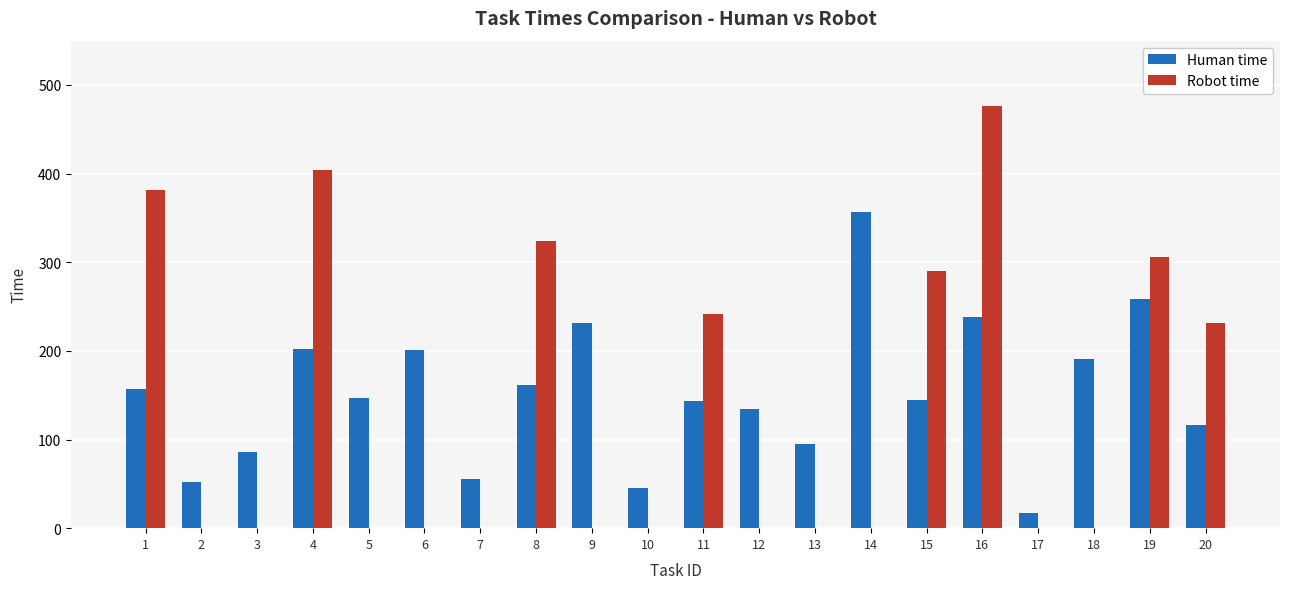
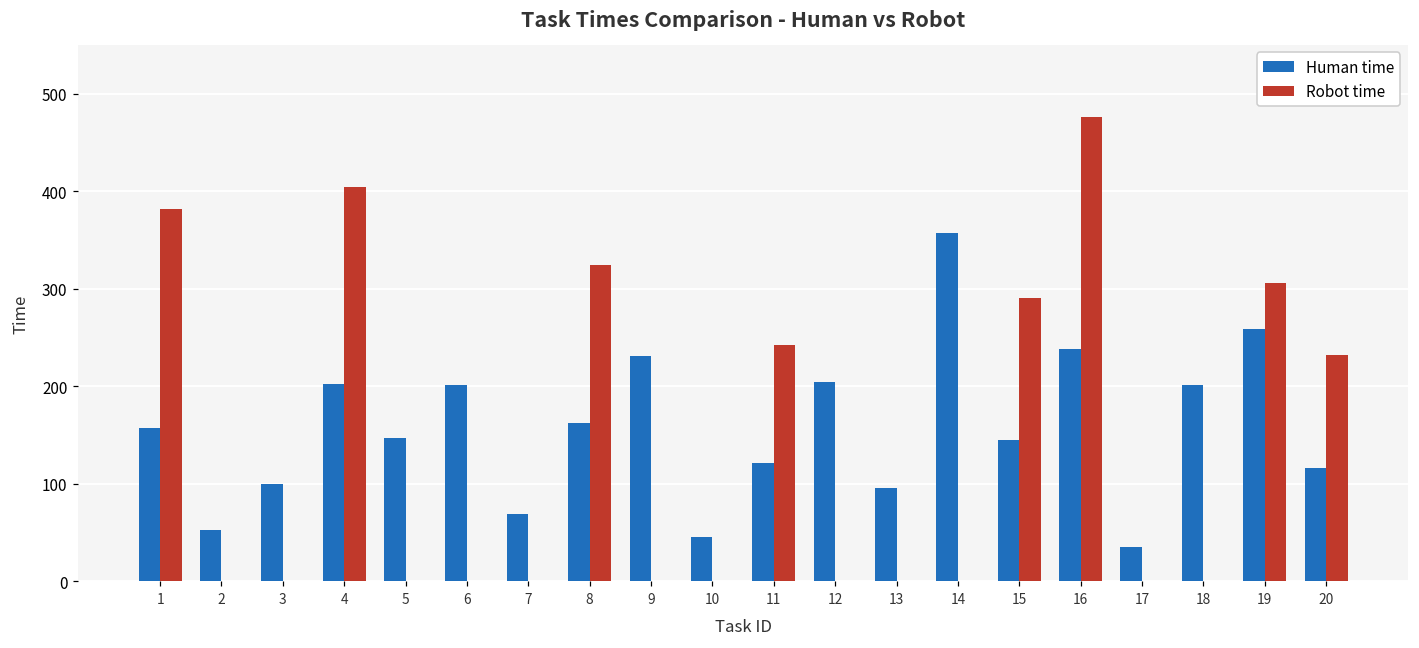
Human time, 3: 90 -> 100
Human time, 7: 60 -> 70
Human time, 11: 140 -> 120
Human time, 12: 140 -> 200
Human time, 17: 20 -> 40
Human time, 18: 190 -> 200
